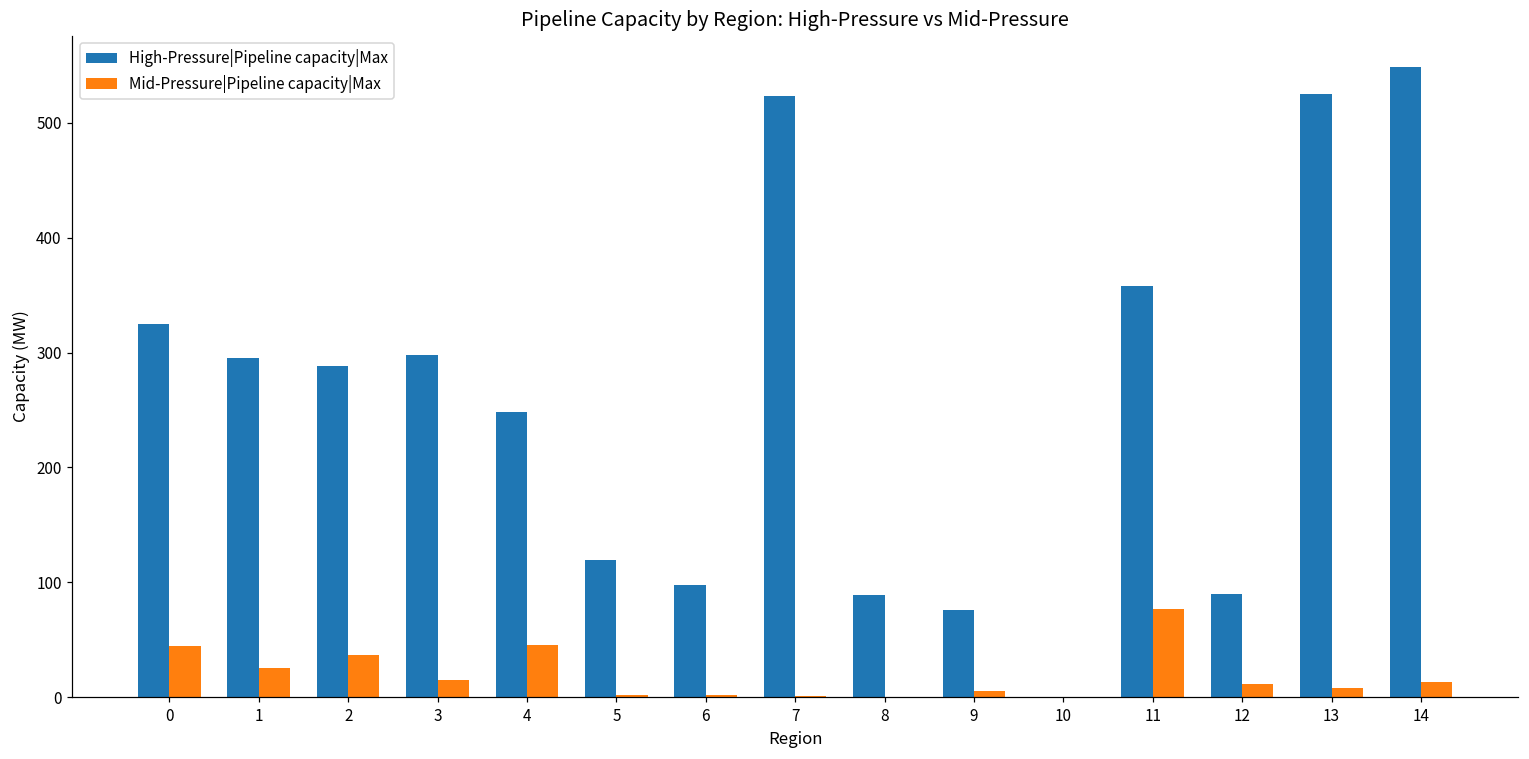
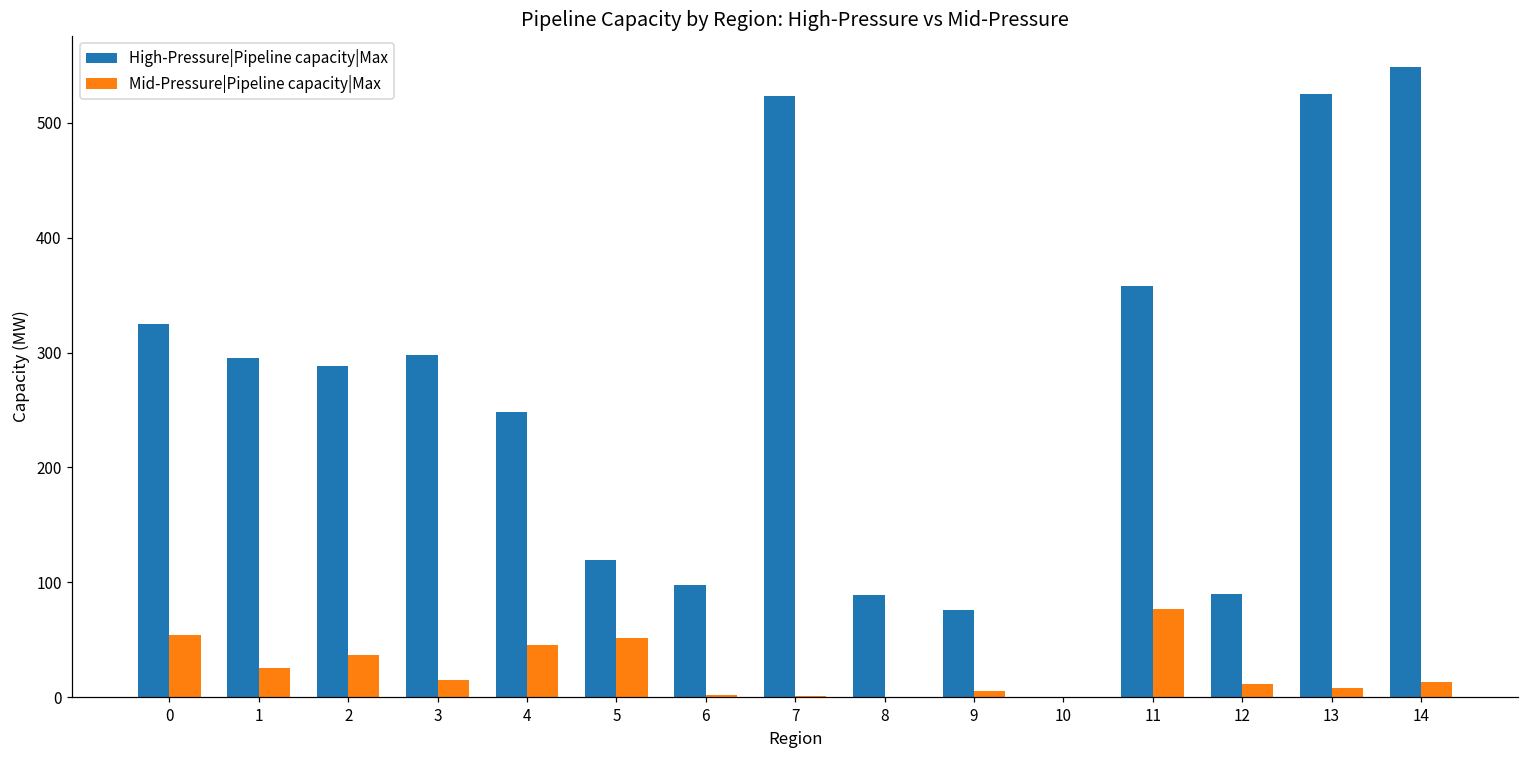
Mid-Pressure|Pipeline capacity|Max, 0: 44 -> 54
Mid-Pressure|Pipeline capacity|Max, 5: 2 -> 52
